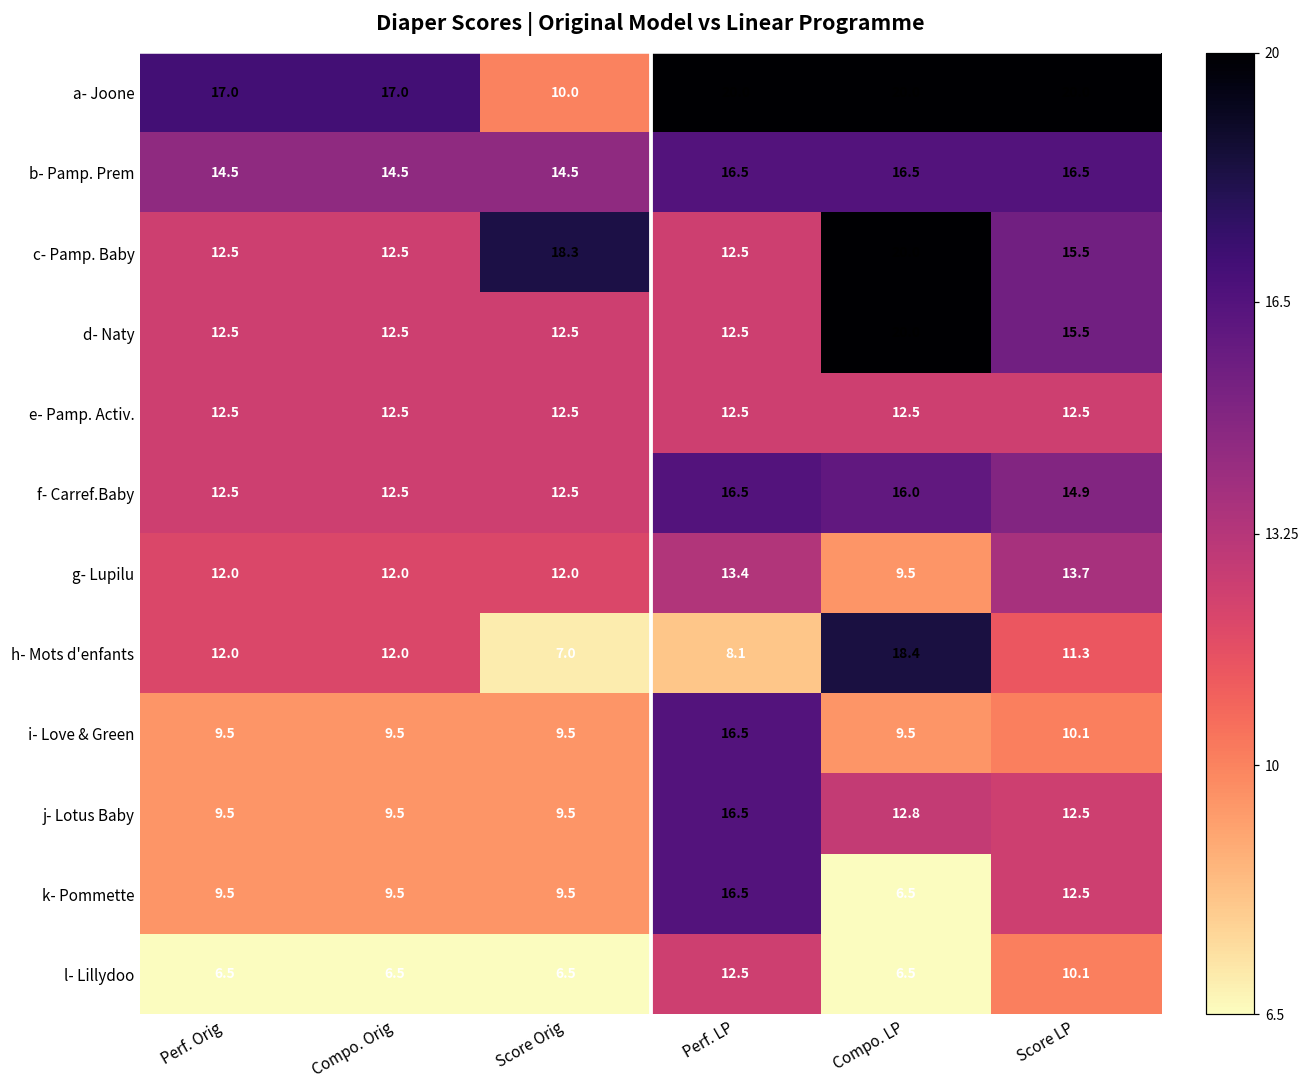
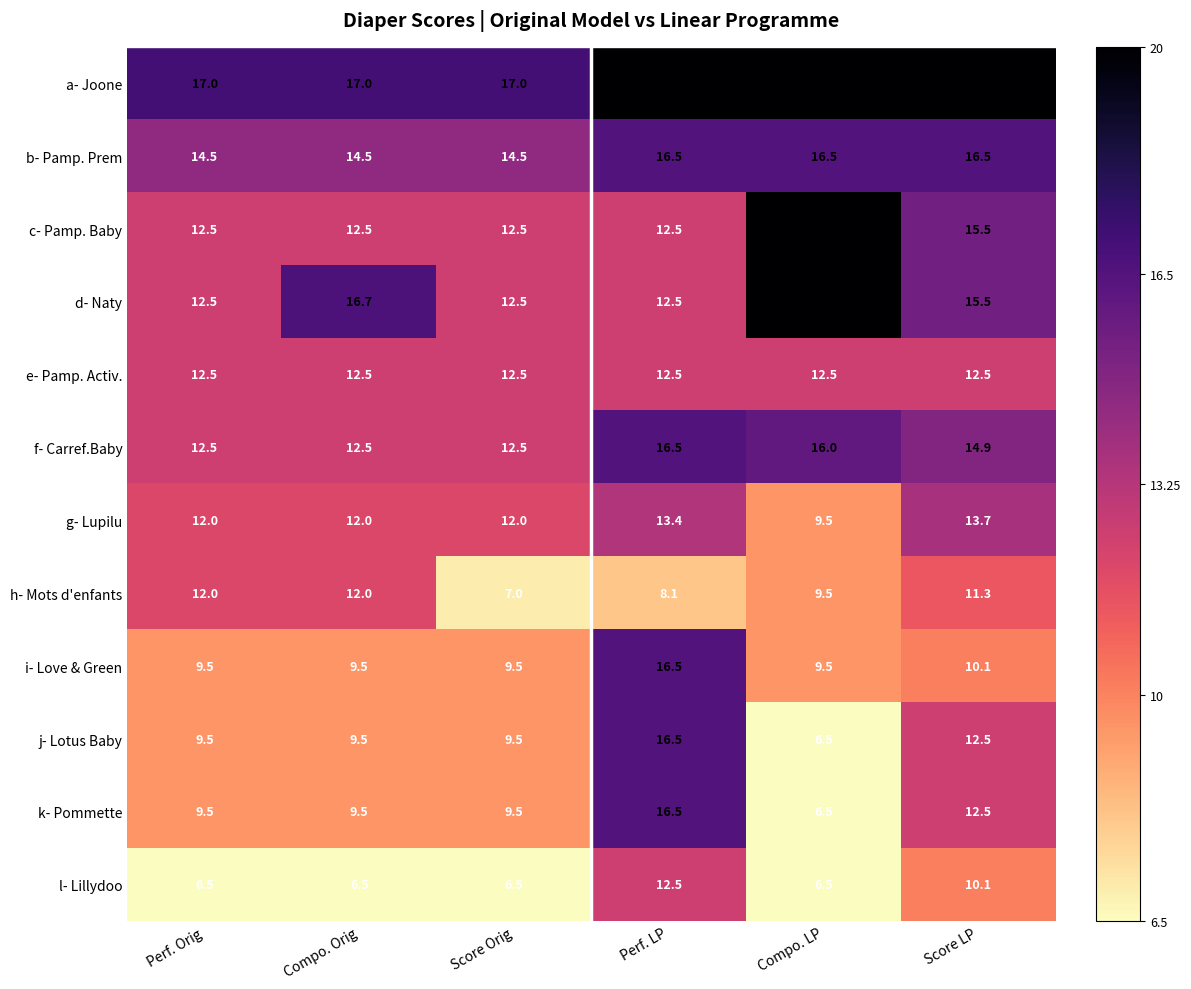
a- Joone, Score Orig: 10.0 -> 17.0
c- Pamp. Baby, Score Orig: 18.3 -> 12.5
d- Naty, Compo. Orig: 12.5 -> 16.7
h- Mots d'enfants, Compo. LP: 18.4 -> 9.5
j- Lotus Baby, Compo. LP: 12.8 -> 6.5
